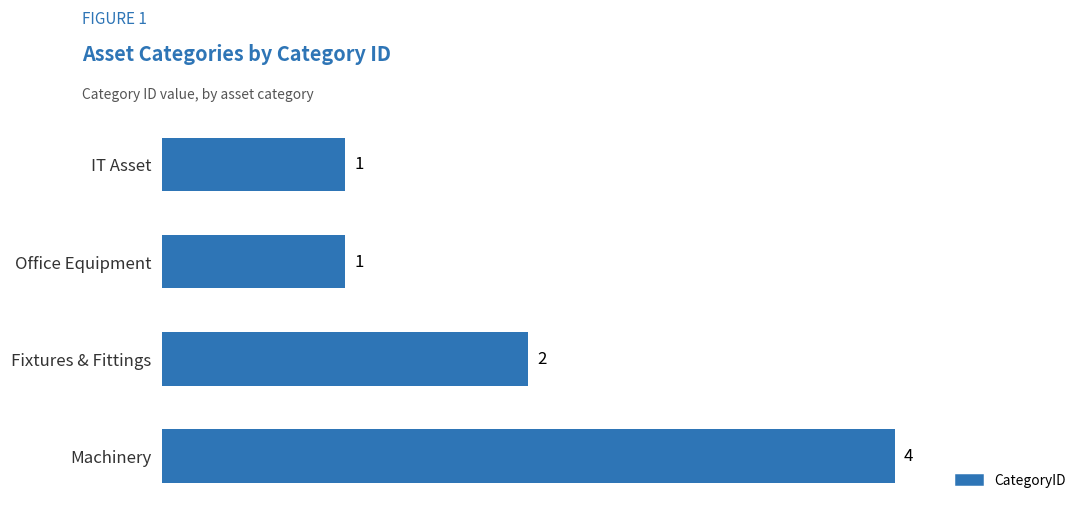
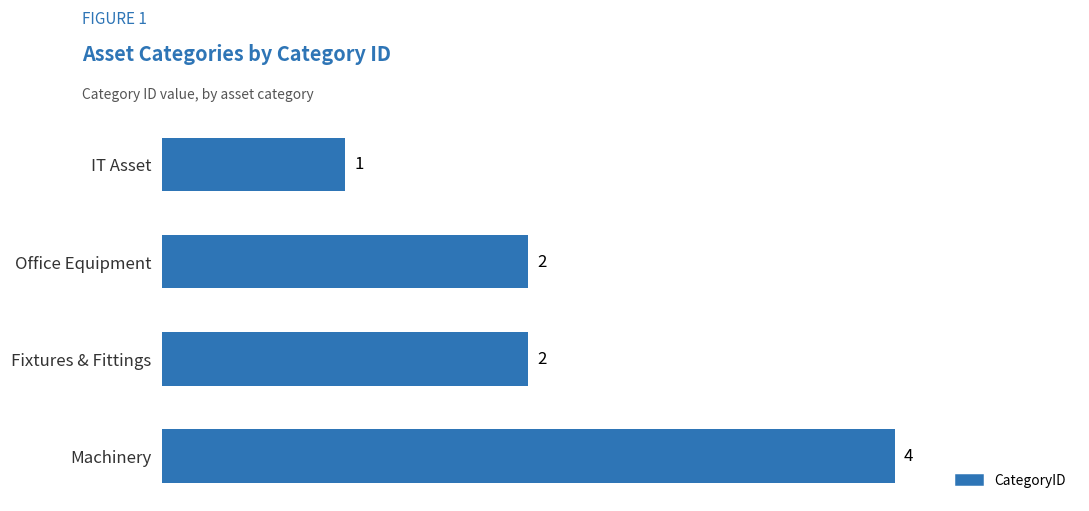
Office Equipment: 1 -> 2
